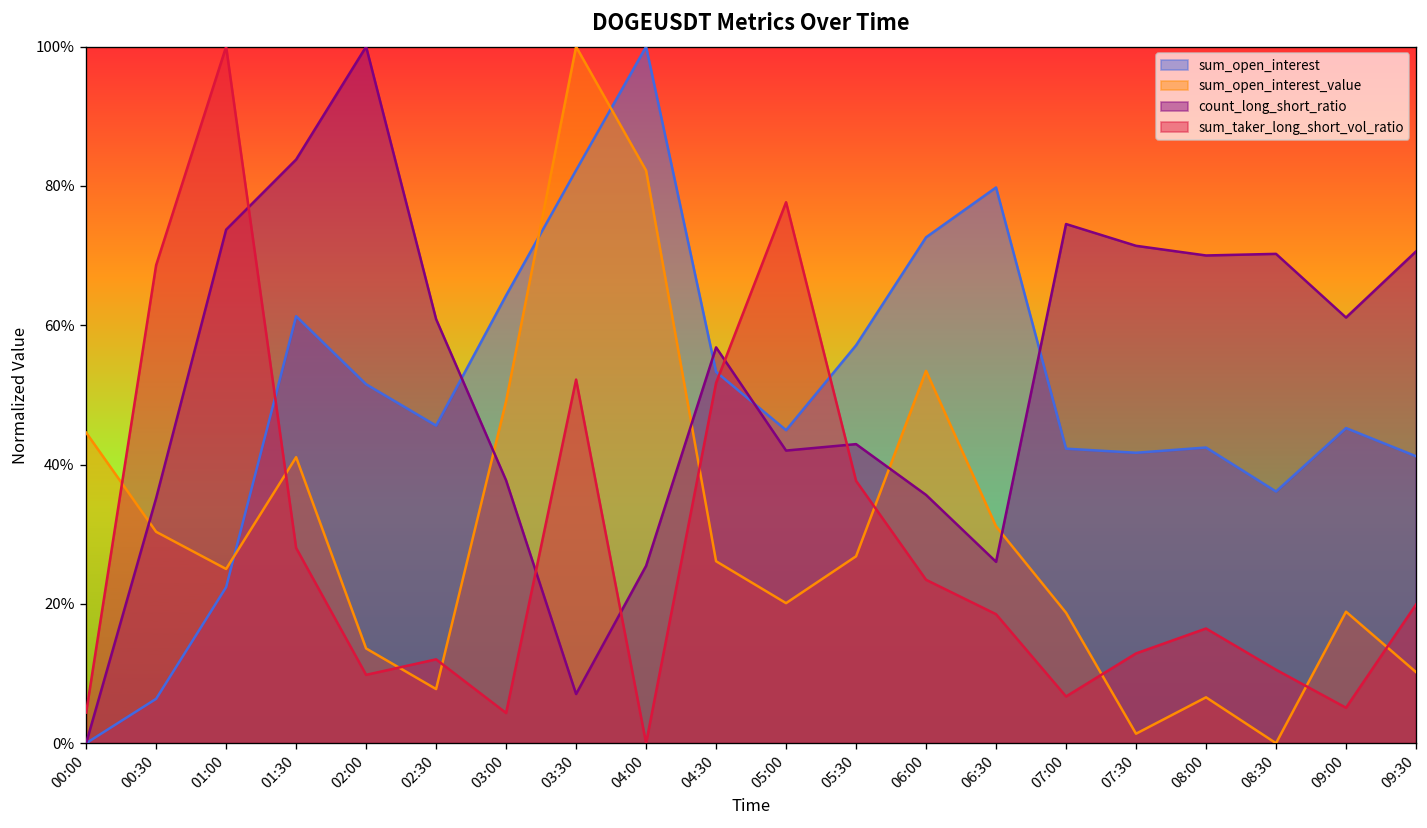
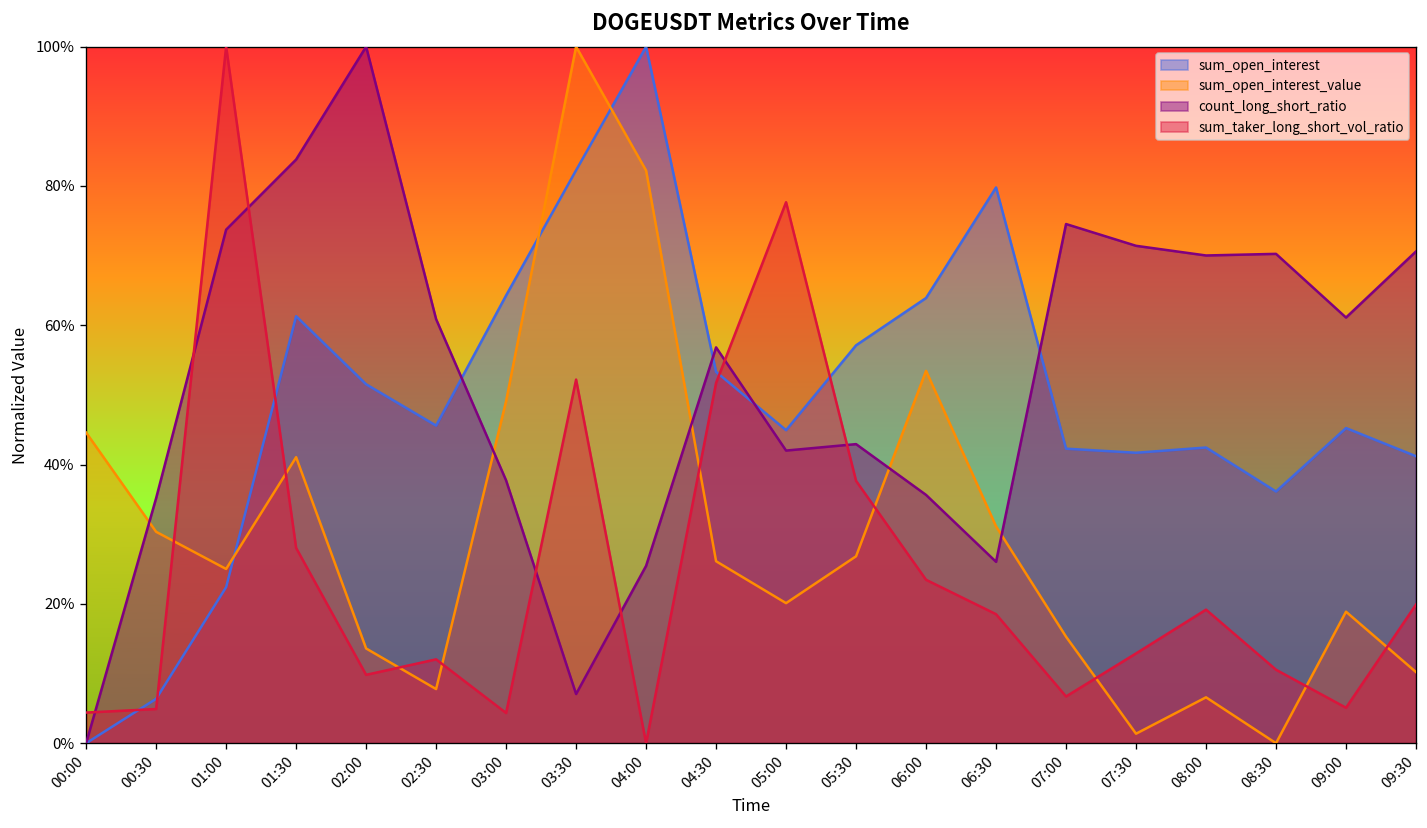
sum_taker_long_short_vol_ratio, 00:30: 69% -> 5%
sum_open_interest, 06:00: 73% -> 64%
sum_open_interest_value, 07:00: 19% -> 15%
sum_taker_long_short_vol_ratio, 08:00: 16% -> 19%
